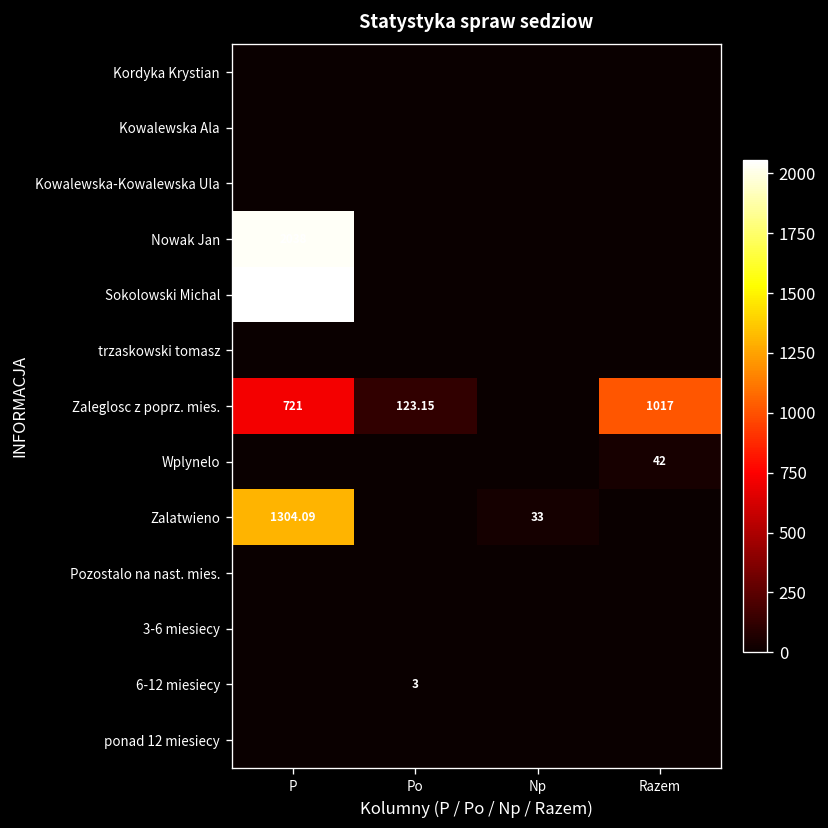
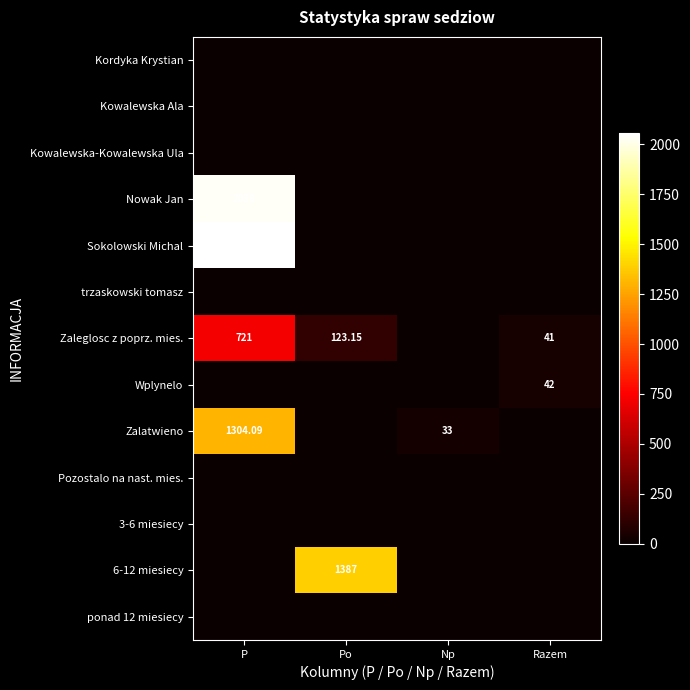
Zaleglosc z poprz. mies., Razem: 1017 -> 41
6-12 miesiecy, Po: 3 -> 1387
